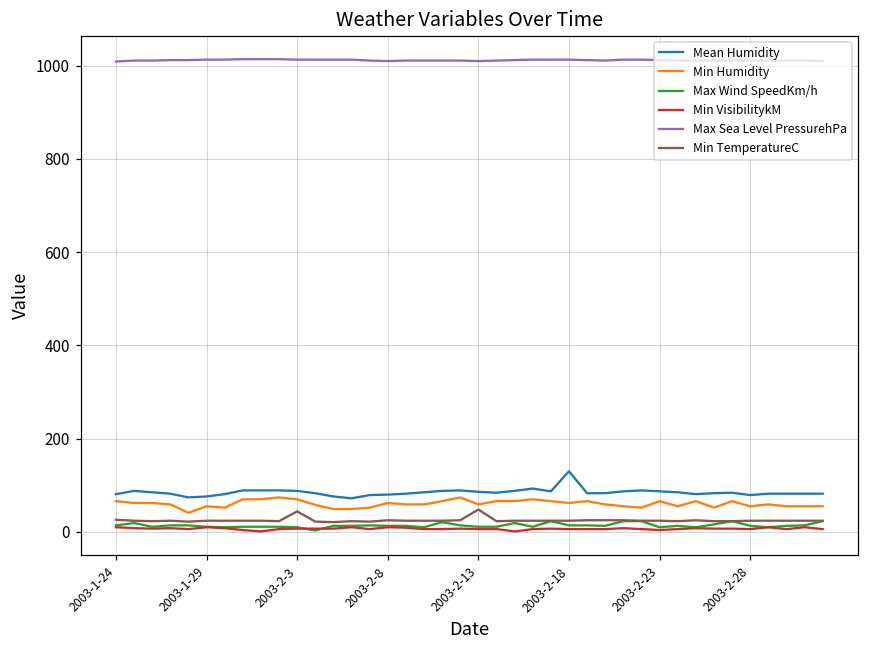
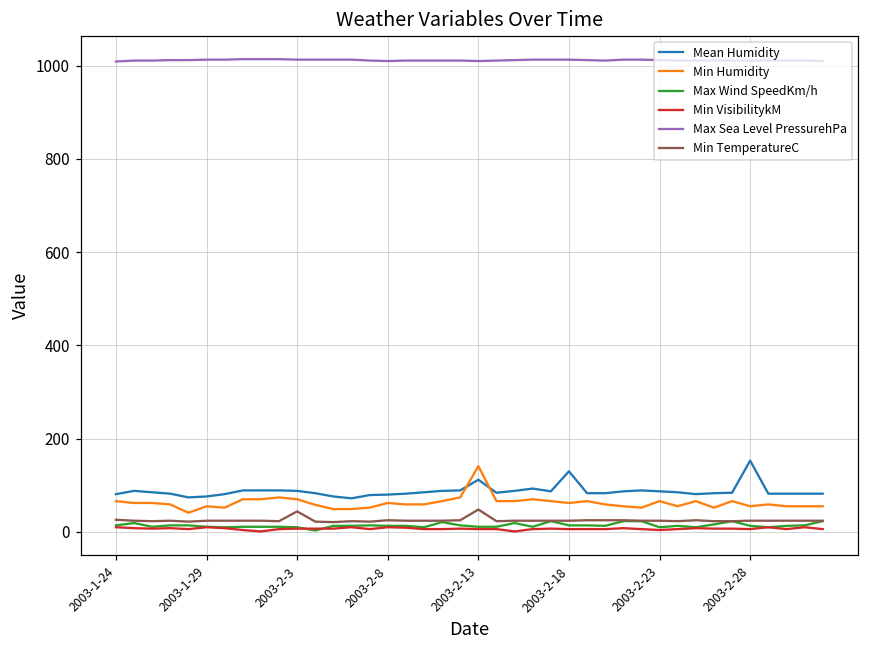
Mean Humidity, 2003-2-13: 90 -> 110
Min Humidity, 2003-2-13: 60 -> 140
Mean Humidity, 2003-2-28: 80 -> 150
